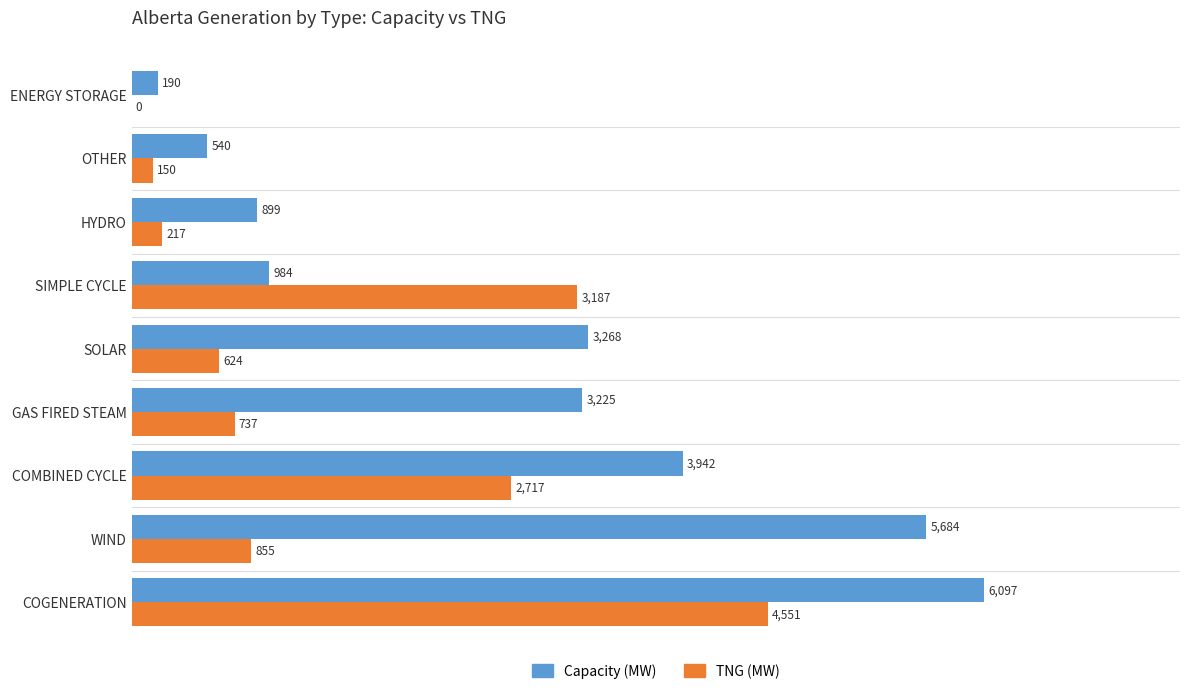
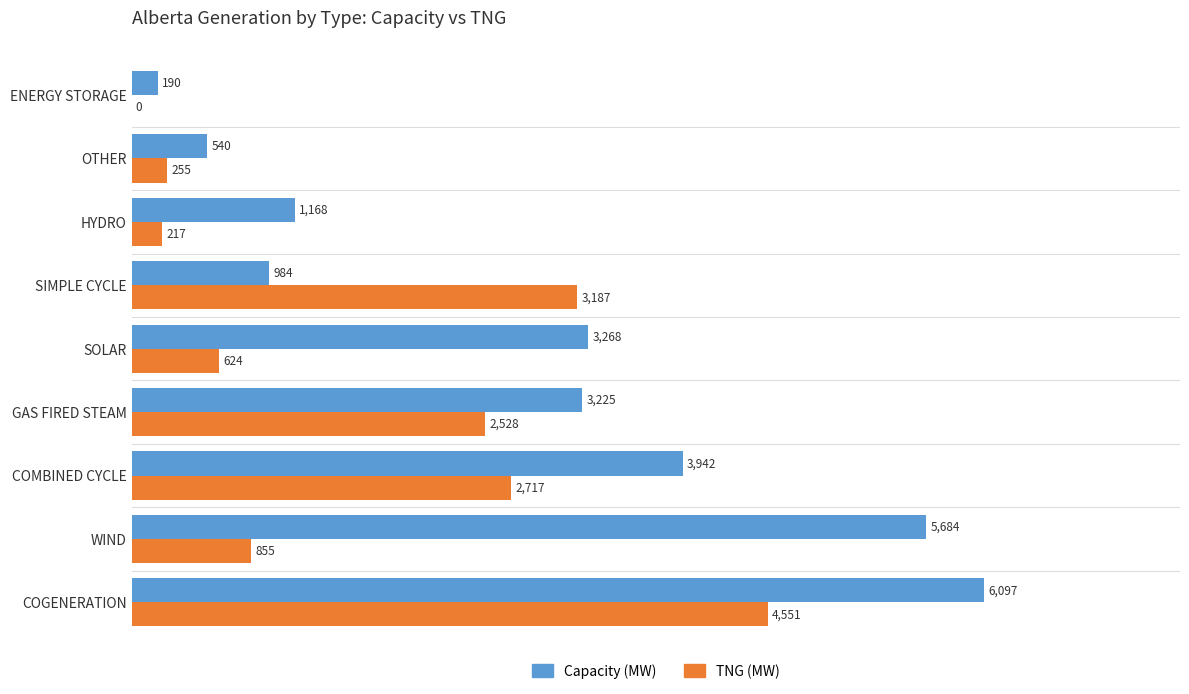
TNG (MW), OTHER: 150 -> 255
Capacity (MW), HYDRO: 899 -> 1,168
TNG (MW), GAS FIRED STEAM: 737 -> 2,528
